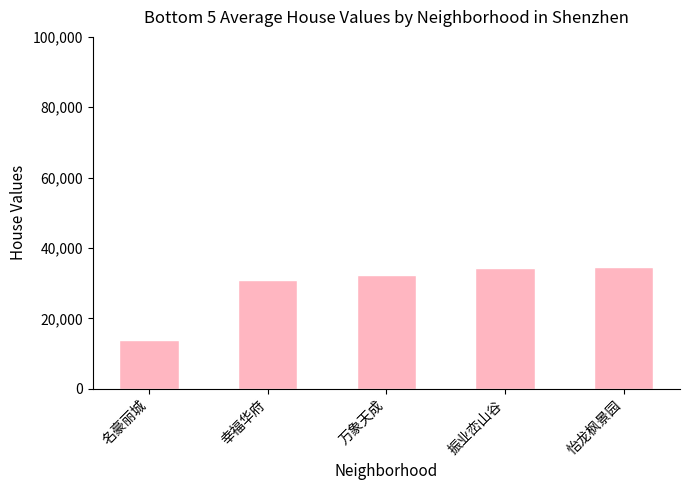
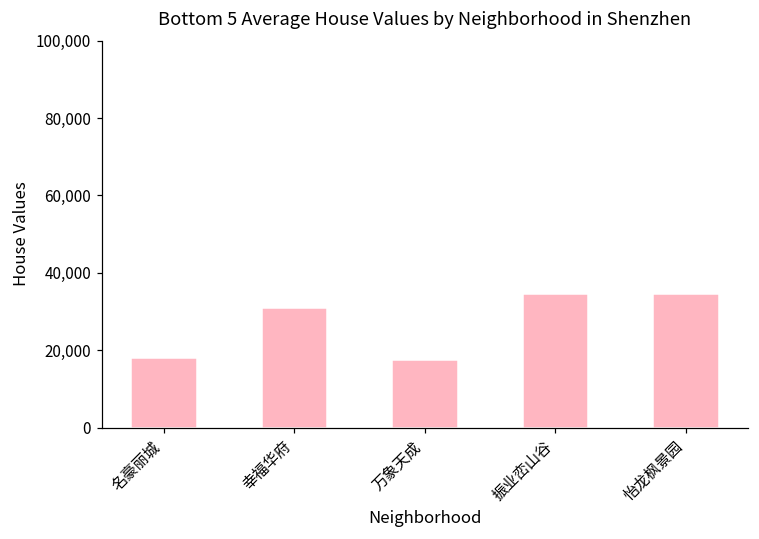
名豪丽城: 14,000 -> 18,000
万象天成: 32,000 -> 18,000
